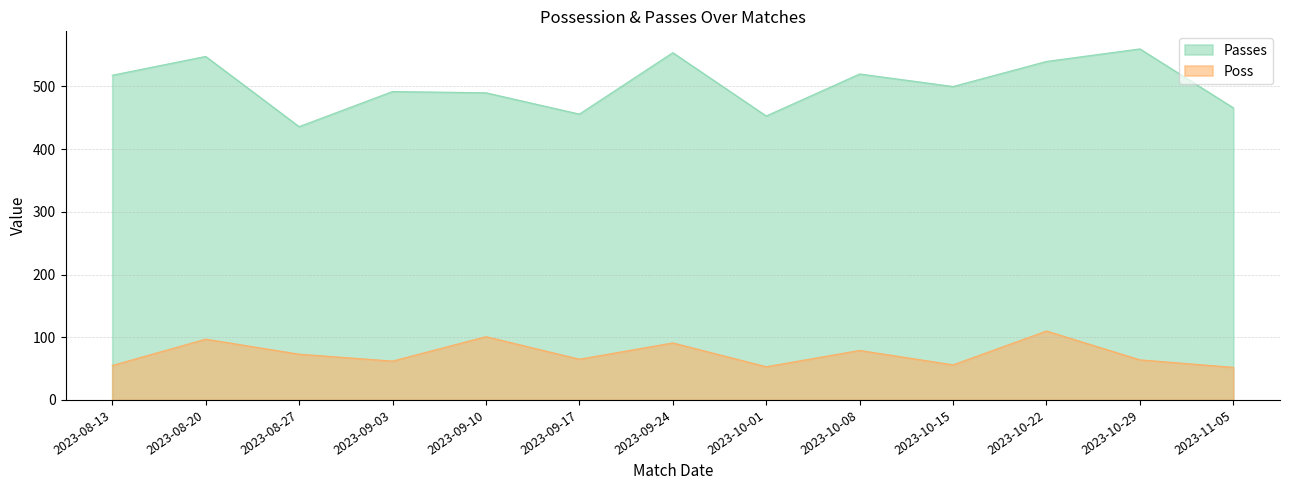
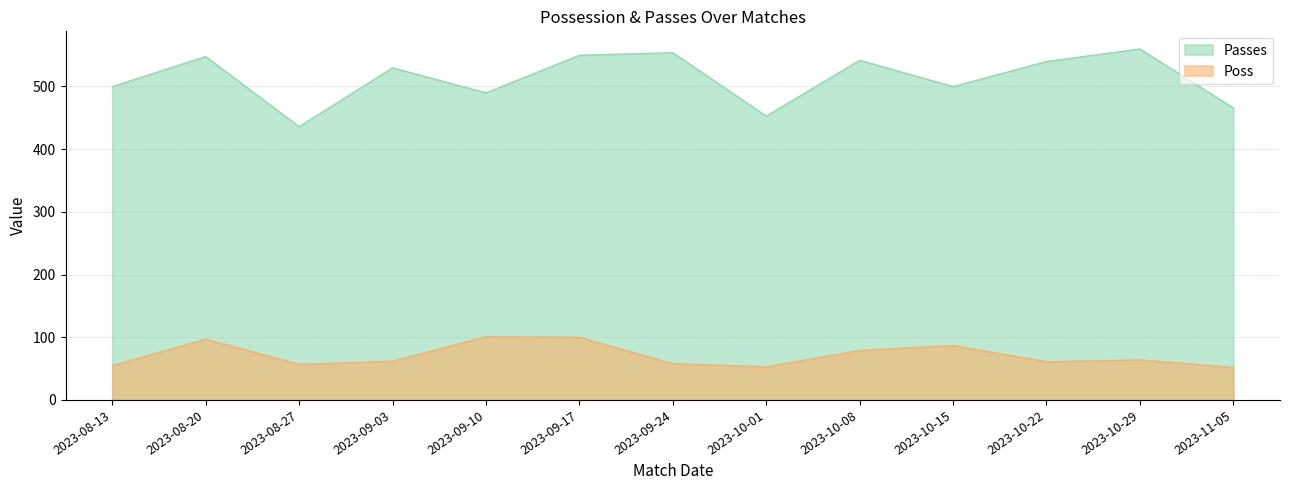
Passes, 2023-08-13: 520 -> 500
Poss, 2023-08-27: 70 -> 60
Passes, 2023-09-03: 490 -> 530
Passes, 2023-09-17: 460 -> 550
Poss, 2023-09-17: 70 -> 100
Poss, 2023-09-24: 90 -> 60
Passes, 2023-10-08: 520 -> 540
Poss, 2023-10-15: 60 -> 90
Poss, 2023-10-22: 110 -> 60
